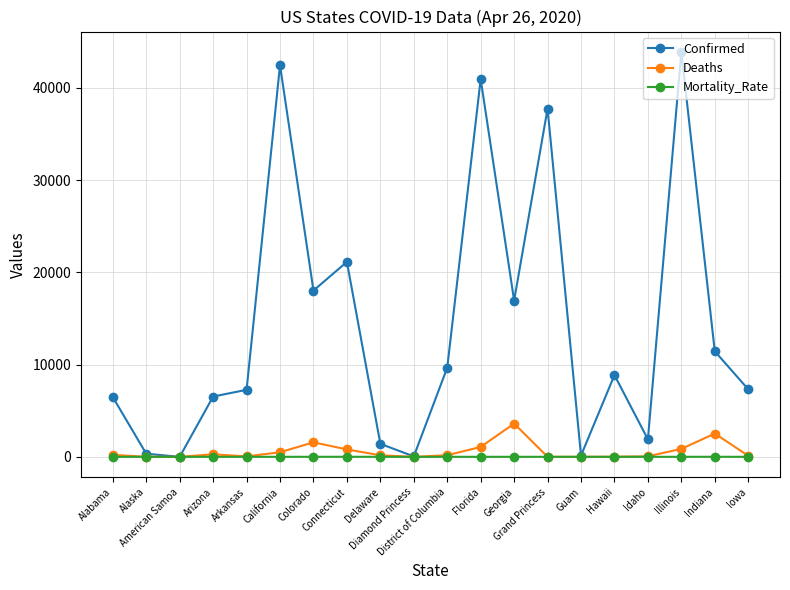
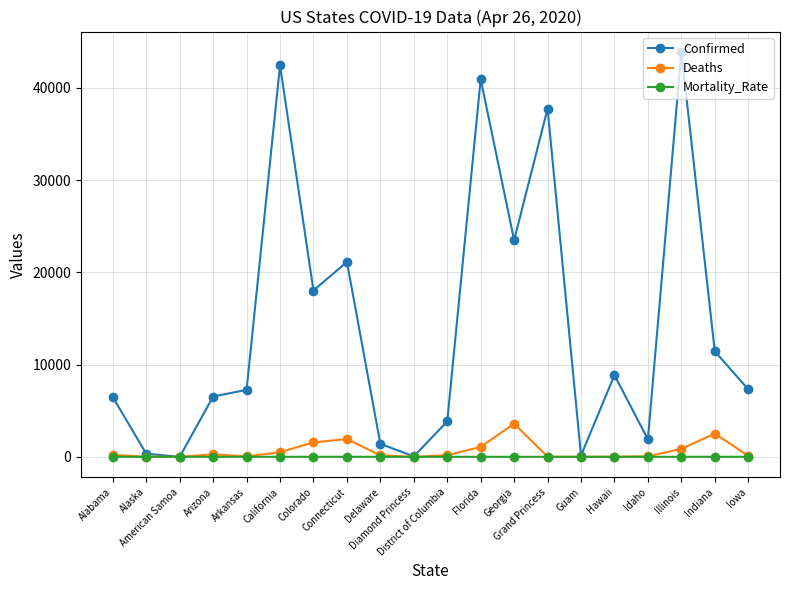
Deaths, Connecticut: 1000 -> 2000
Confirmed, District of Columbia: 10000 -> 4000
Confirmed, Georgia: 17000 -> 23000
